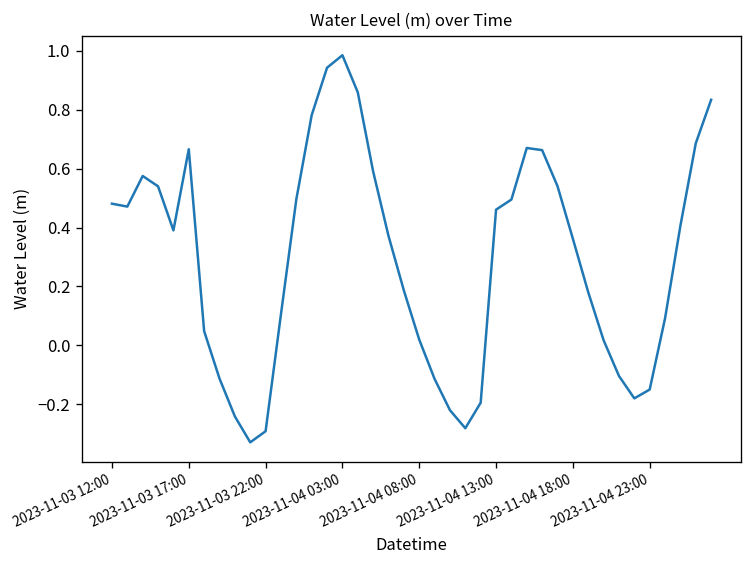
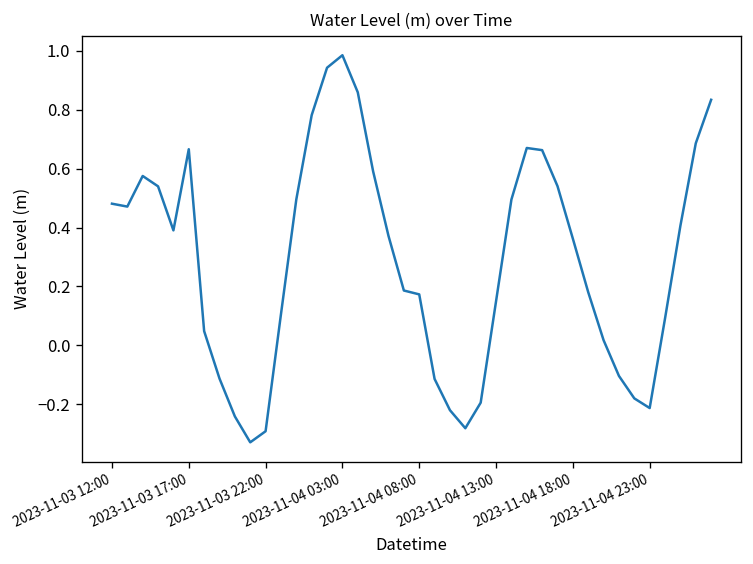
2023-11-04 08:00: 0.02 -> 0.17
2023-11-04 13:00: 0.46 -> 0.15
2023-11-04 23:00: -0.15 -> -0.21
